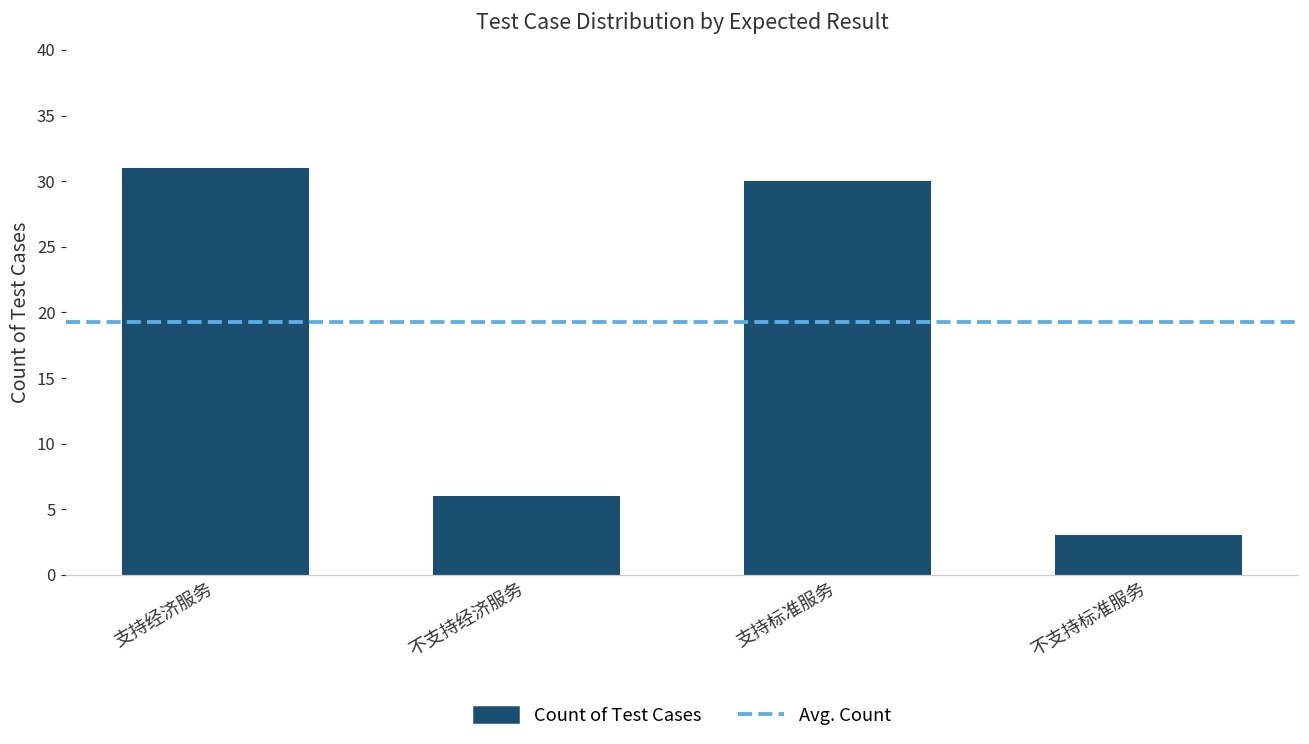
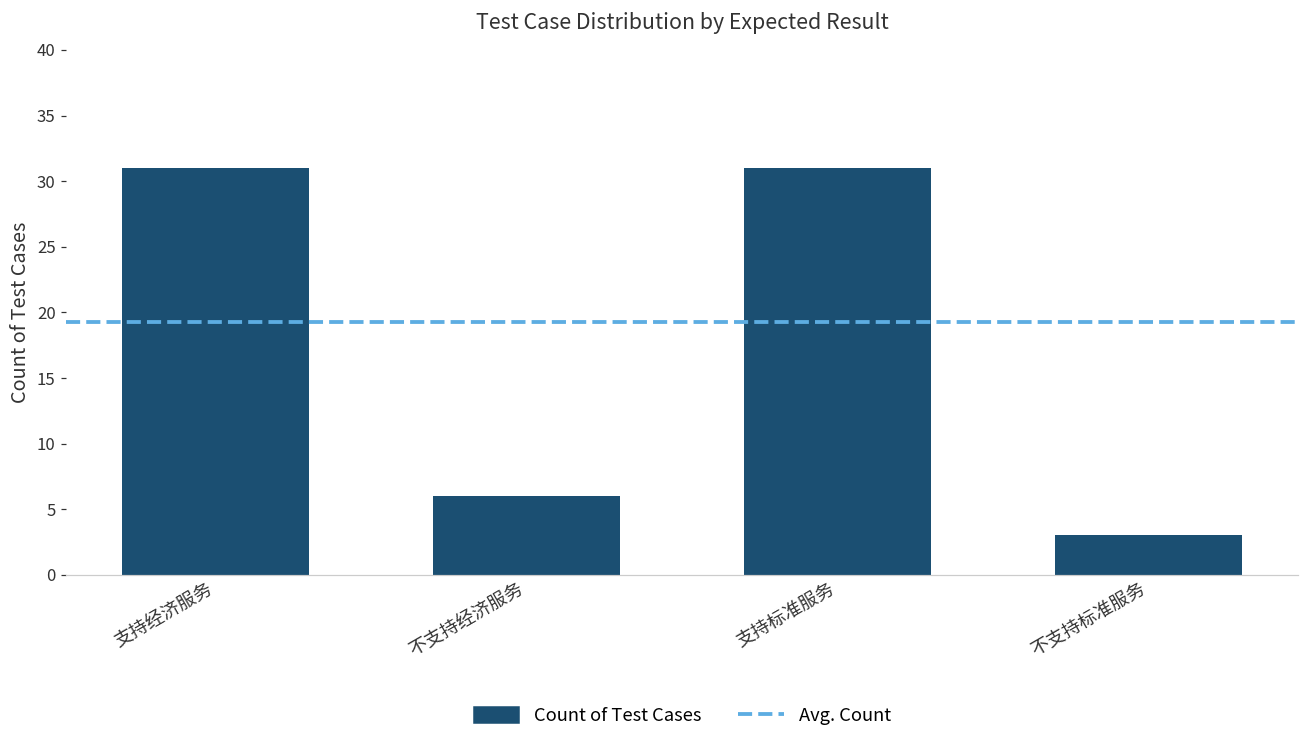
支持标准服务: 30 -> 31
